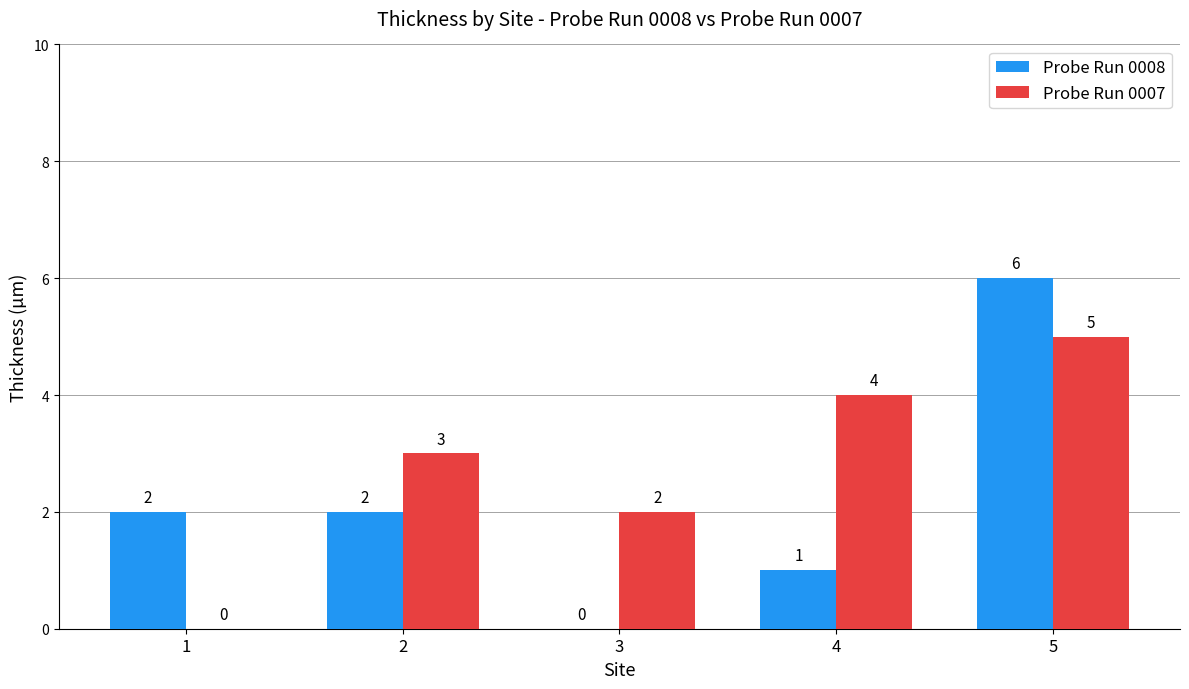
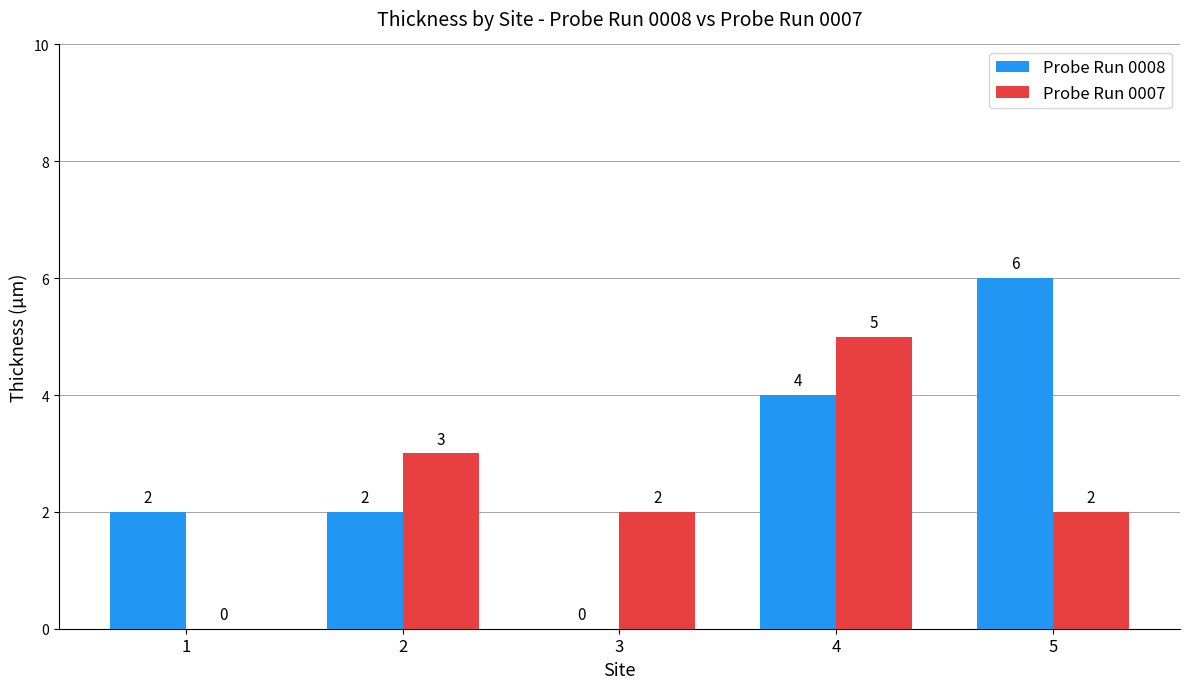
Probe Run 0008, 4: 1 -> 4
Probe Run 0007, 4: 4 -> 5
Probe Run 0007, 5: 5 -> 2
